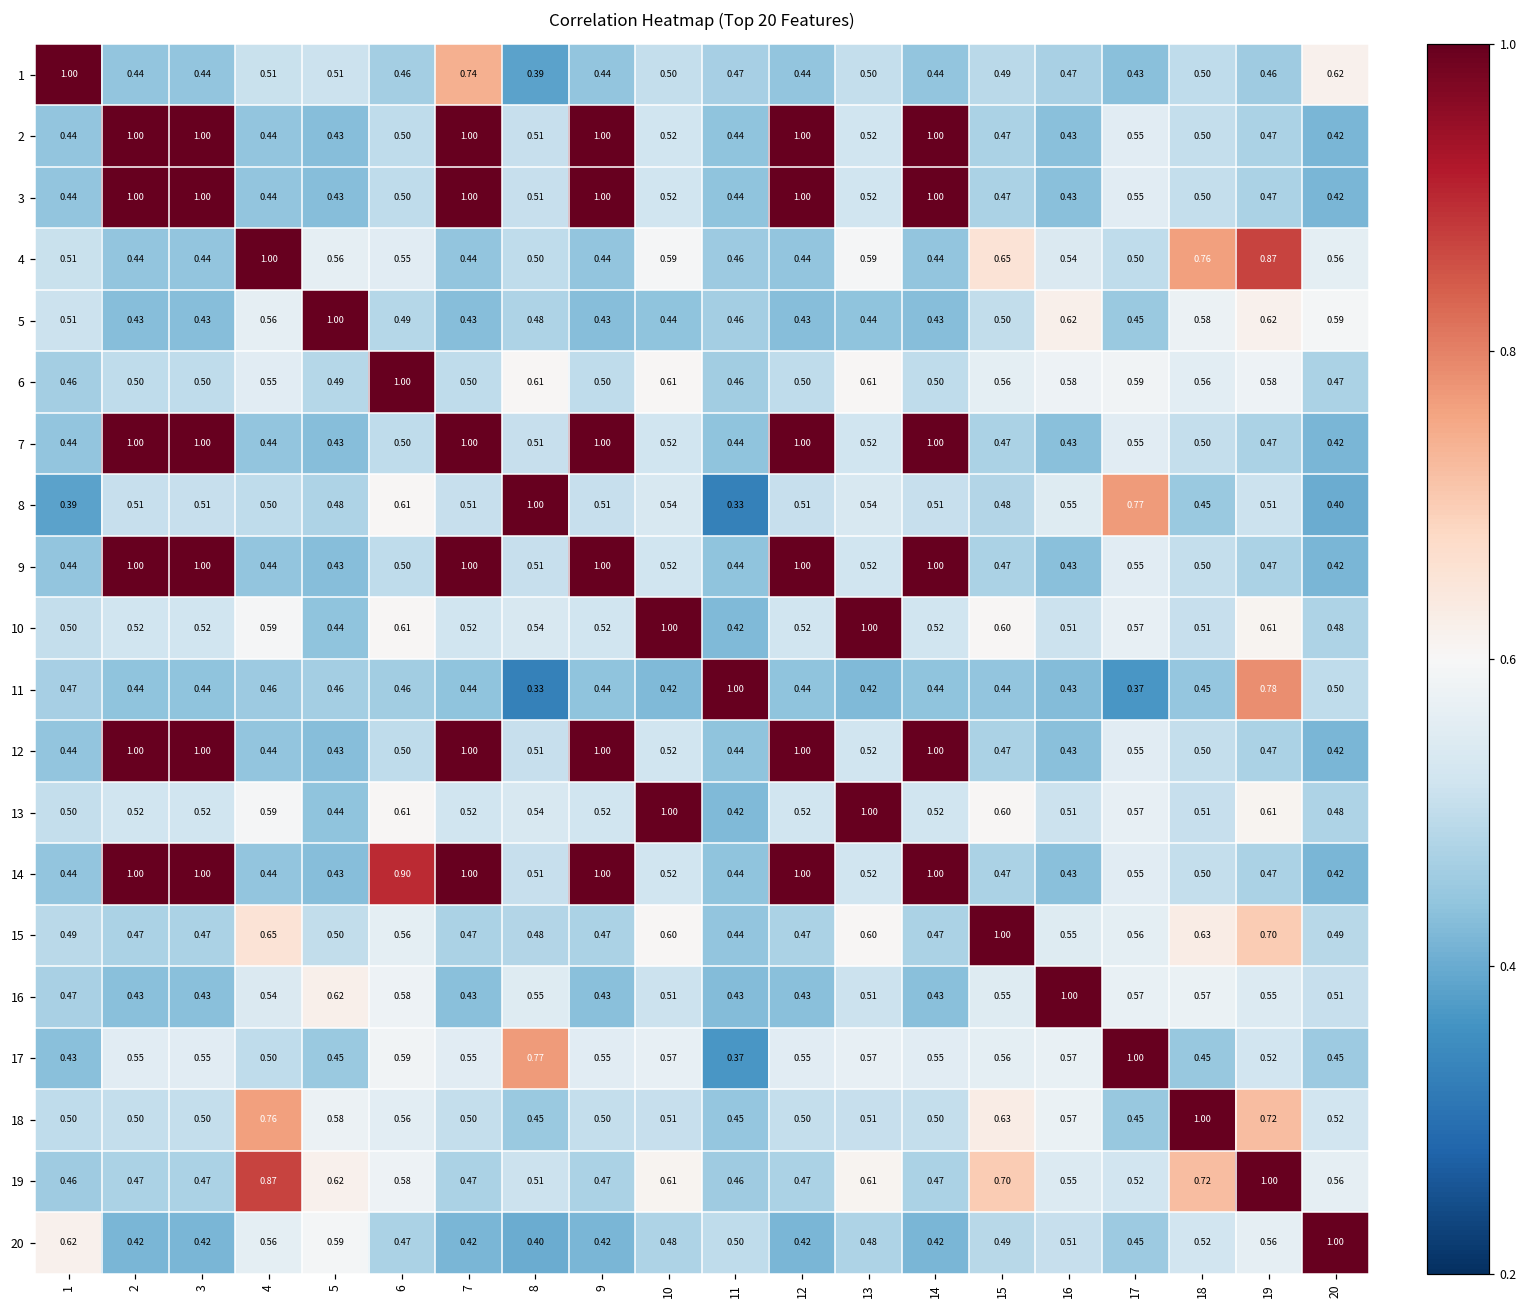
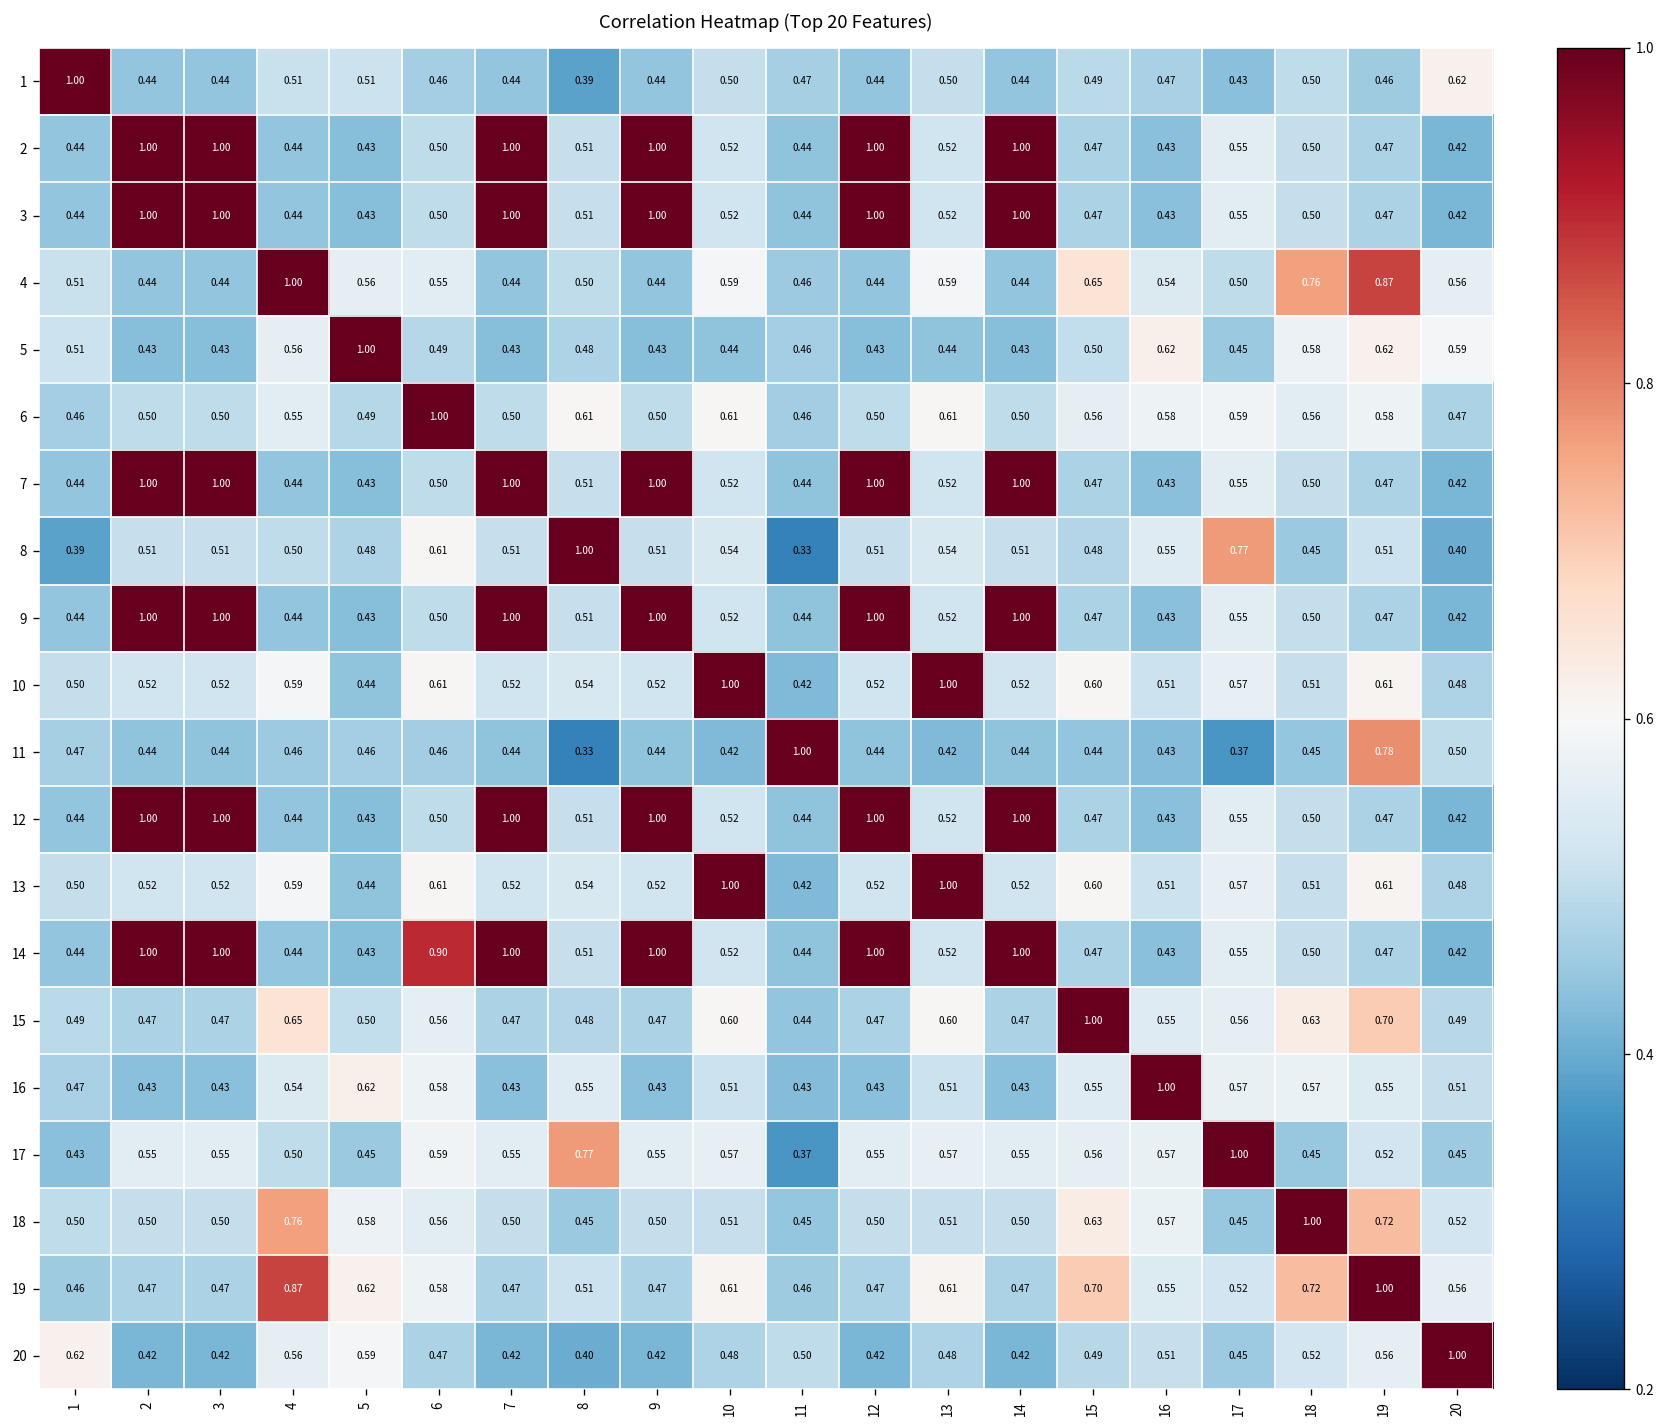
1, 7: 0.74 -> 0.44
